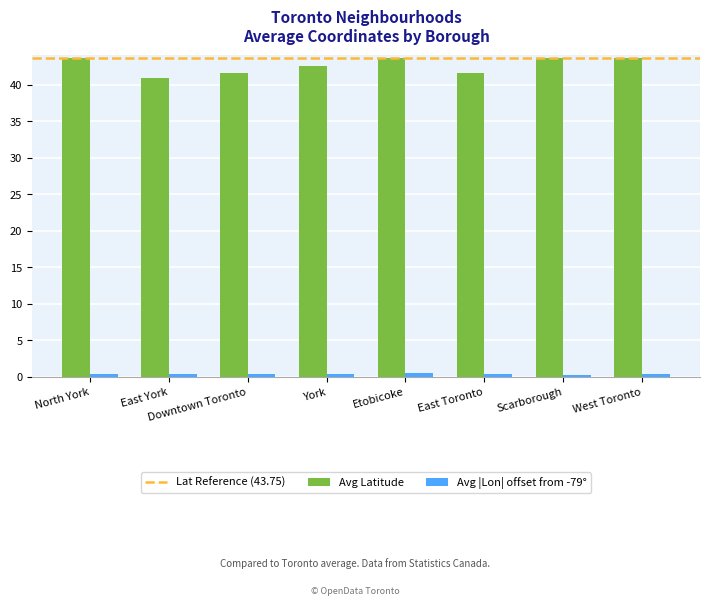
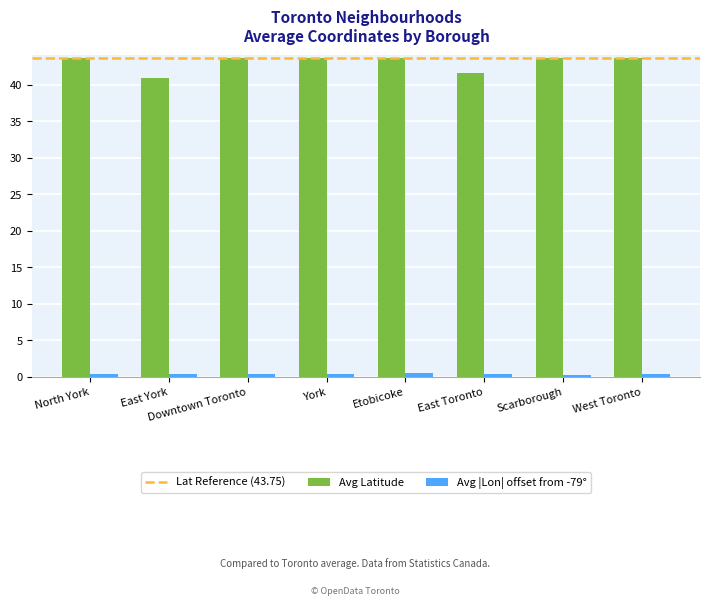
Avg Latitude, Downtown Toronto: 42 -> 44
Avg Latitude, York: 43 -> 44
